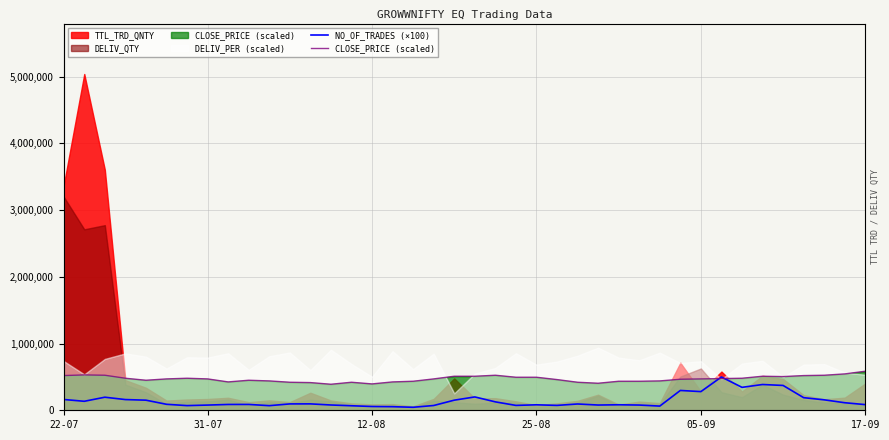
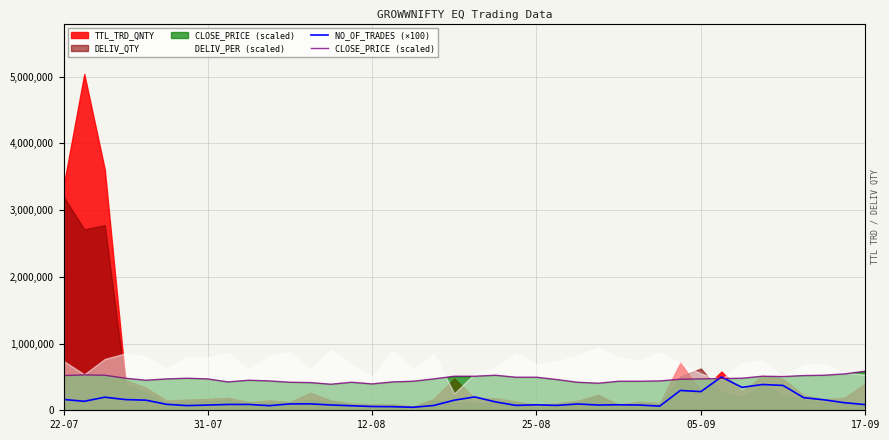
DELIV_PER (scaled), 05-09: 700,000 -> 500,000
